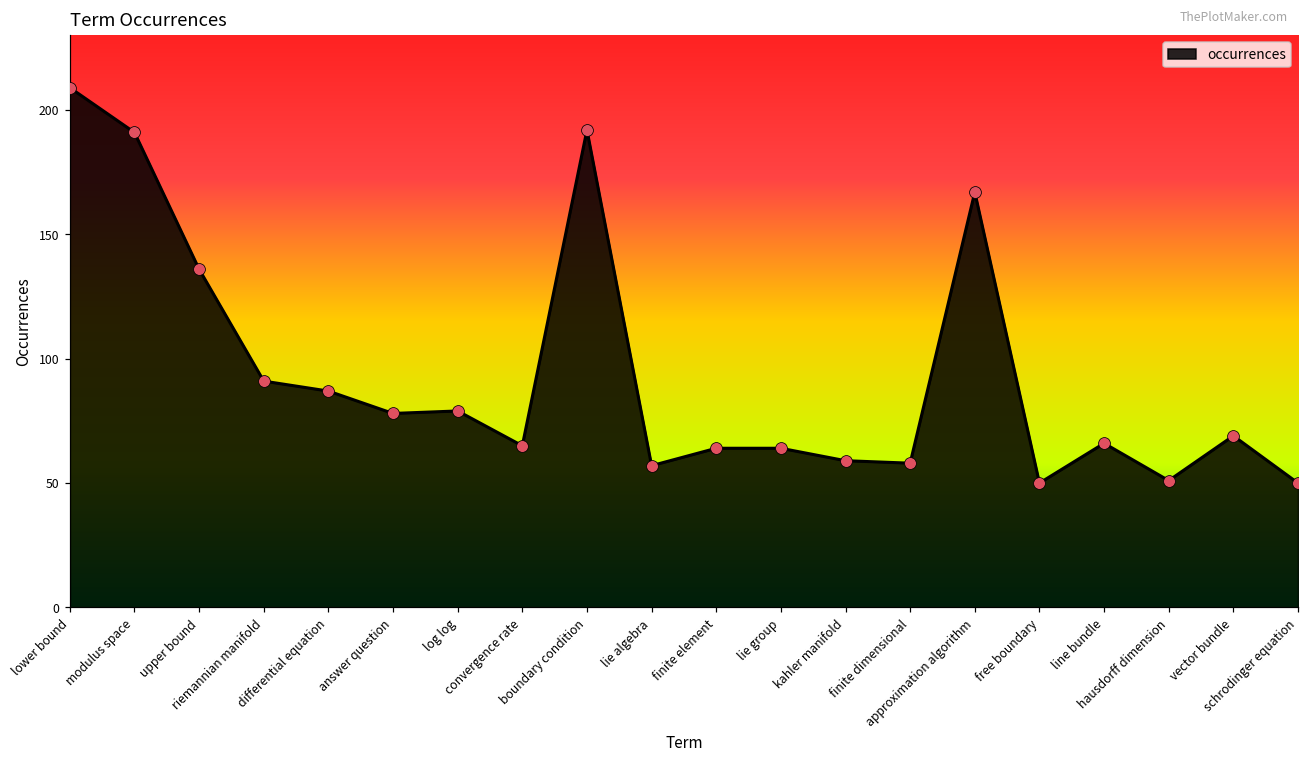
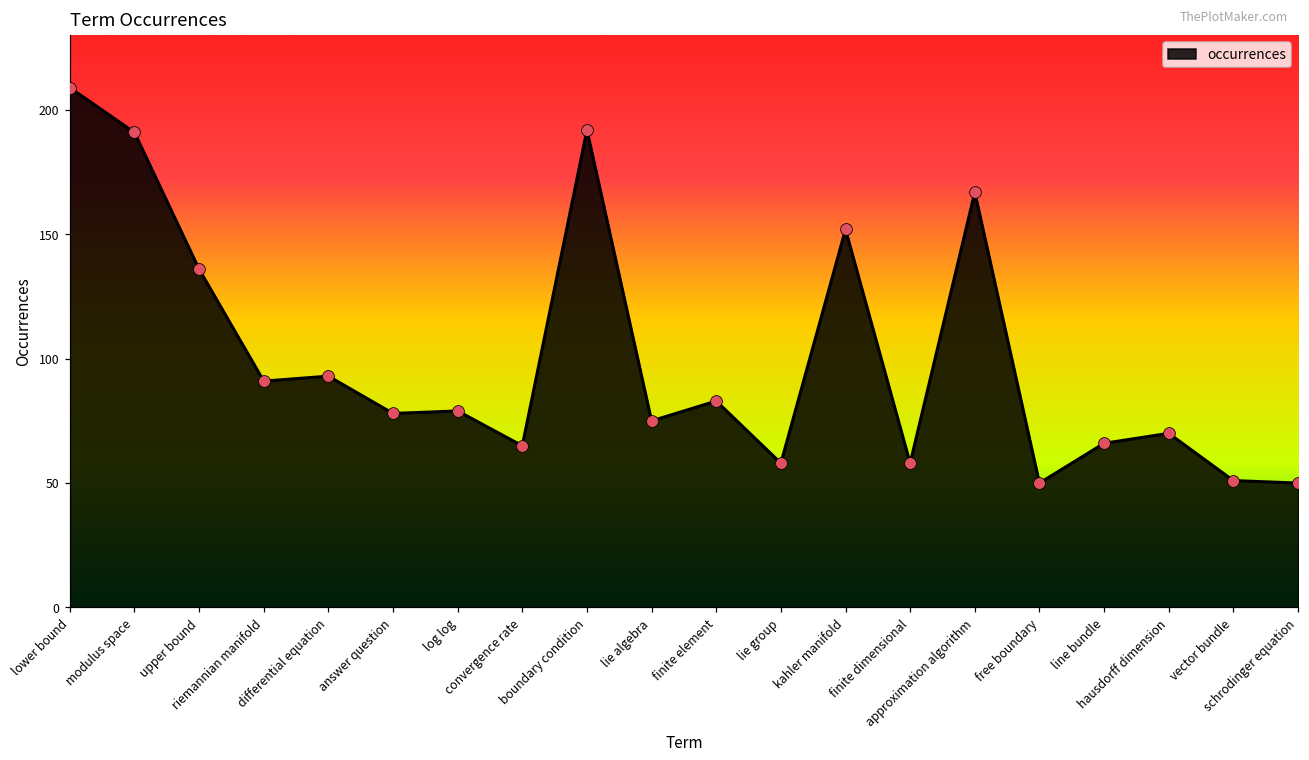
differential equation: 87 -> 93
lie algebra: 57 -> 75
finite element: 64 -> 83
lie group: 64 -> 58
kahler manifold: 59 -> 152
hausdorff dimension: 51 -> 70
vector bundle: 69 -> 51
